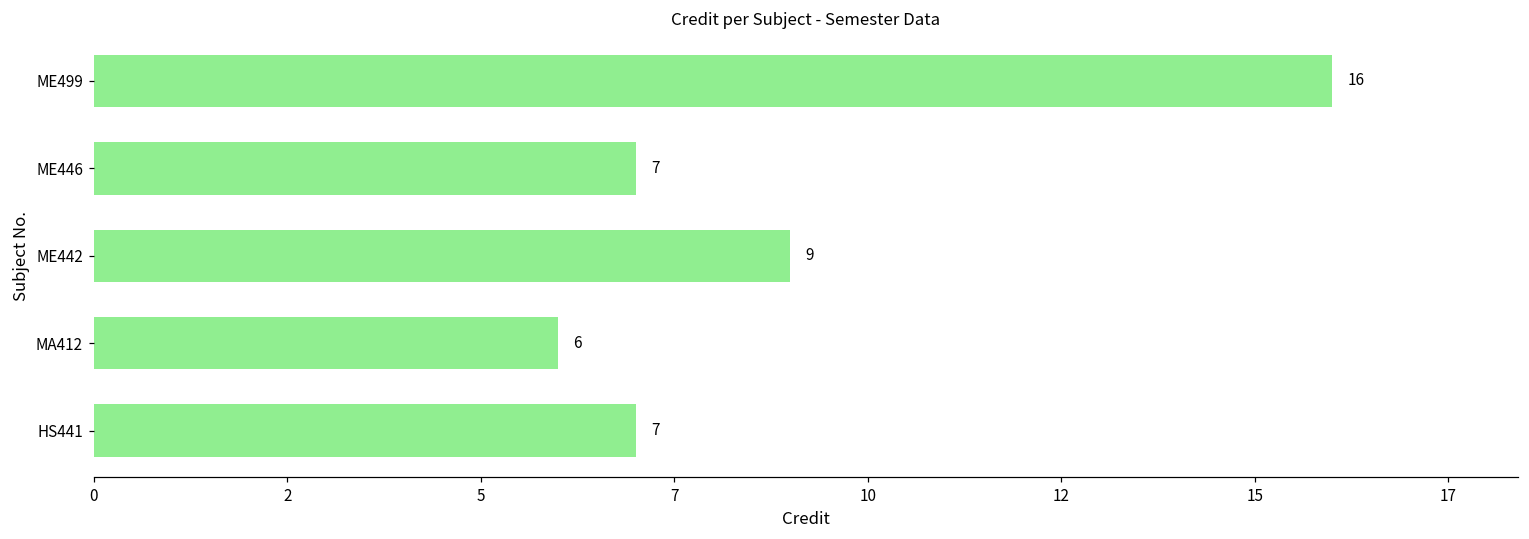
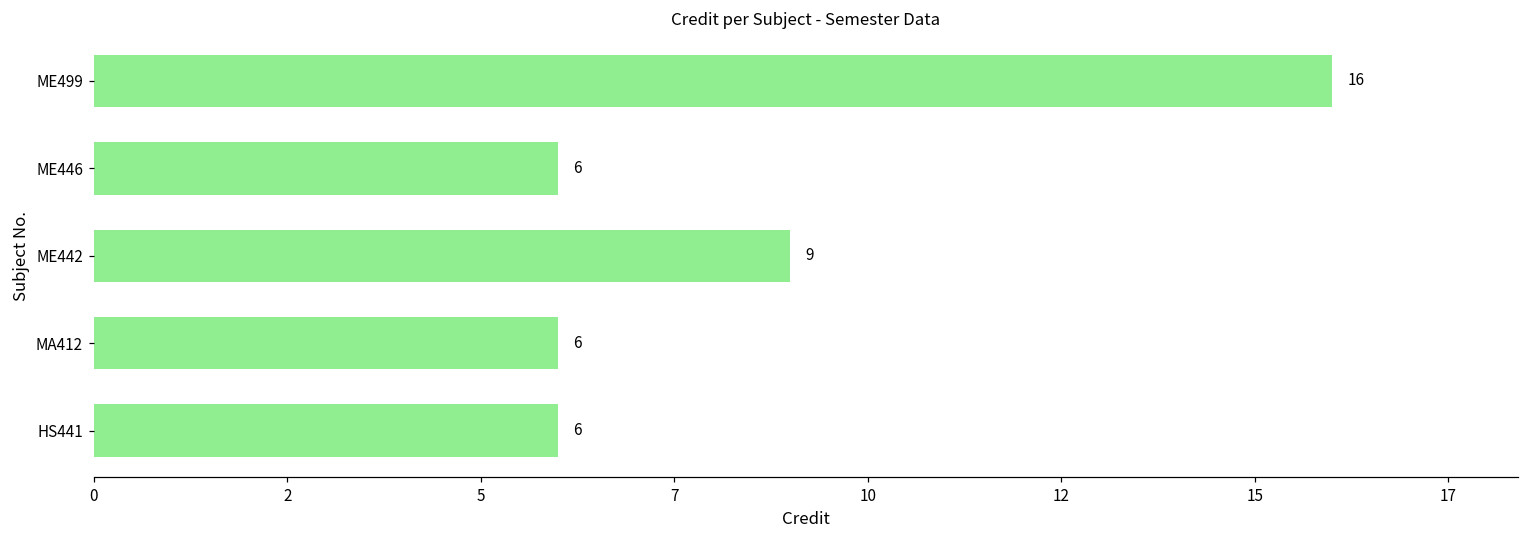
ME446: 7 -> 6
HS441: 7 -> 6
